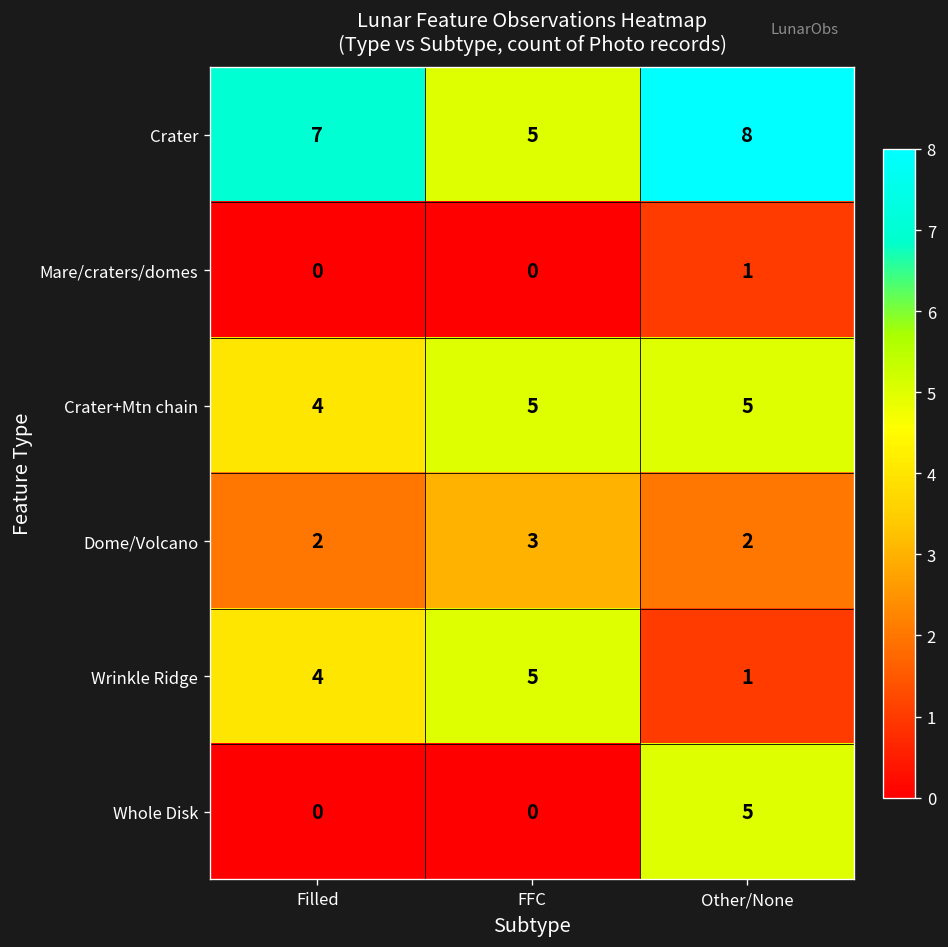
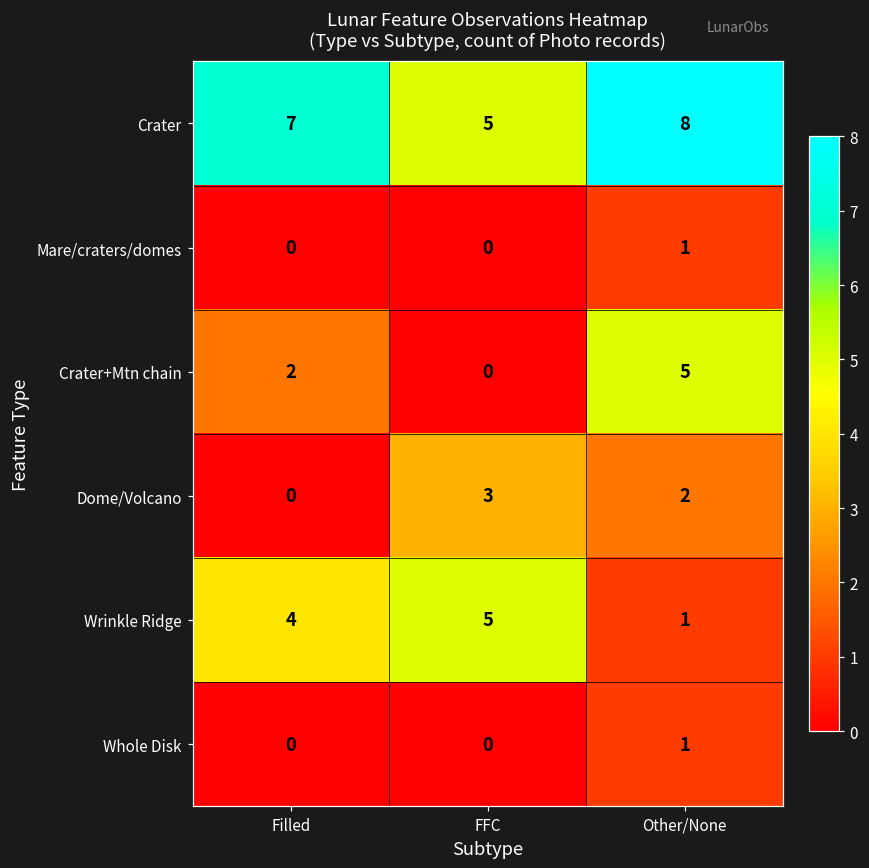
Crater+Mtn chain, Filled: 4 -> 2
Crater+Mtn chain, FFC: 5 -> 0
Dome/Volcano, Filled: 2 -> 0
Whole Disk, Other/None: 5 -> 1
